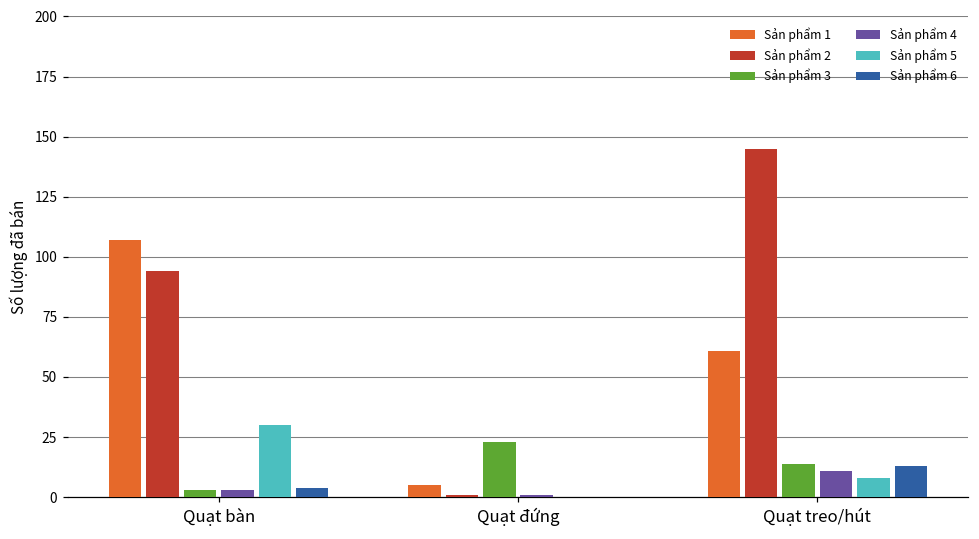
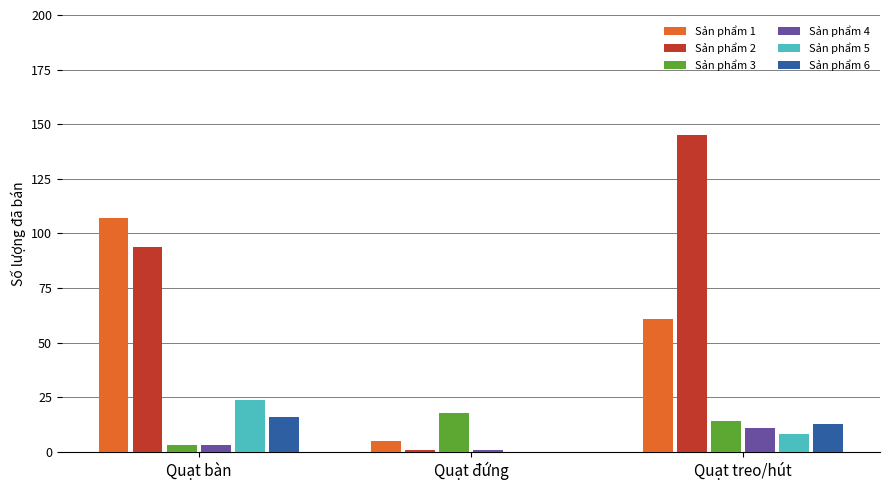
Sản phẩm 5, Quạt bàn: 30 -> 24
Sản phẩm 6, Quạt bàn: 4 -> 16
Sản phẩm 3, Quạt đứng: 23 -> 18
